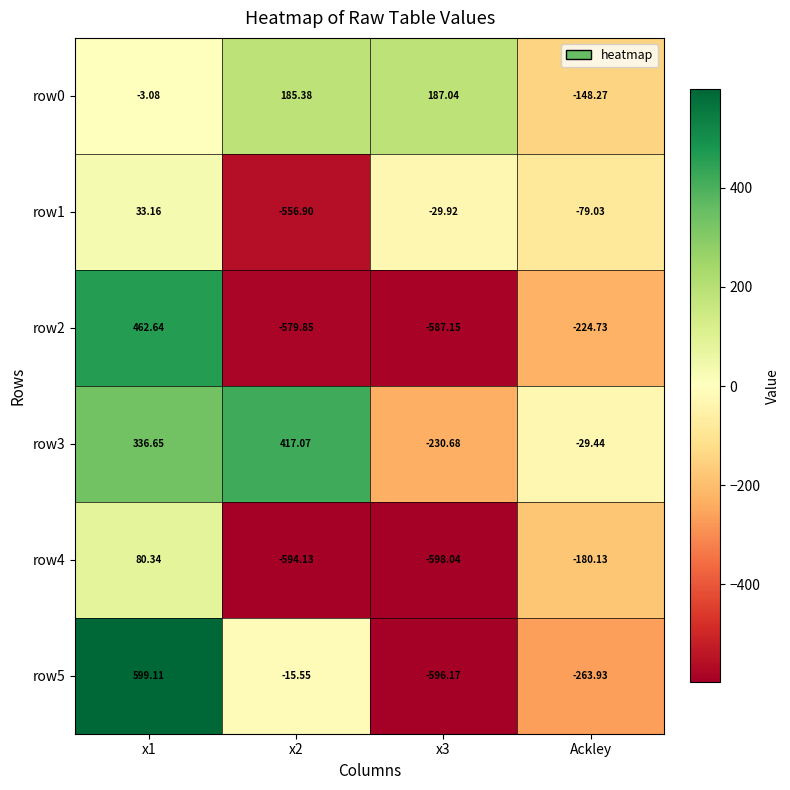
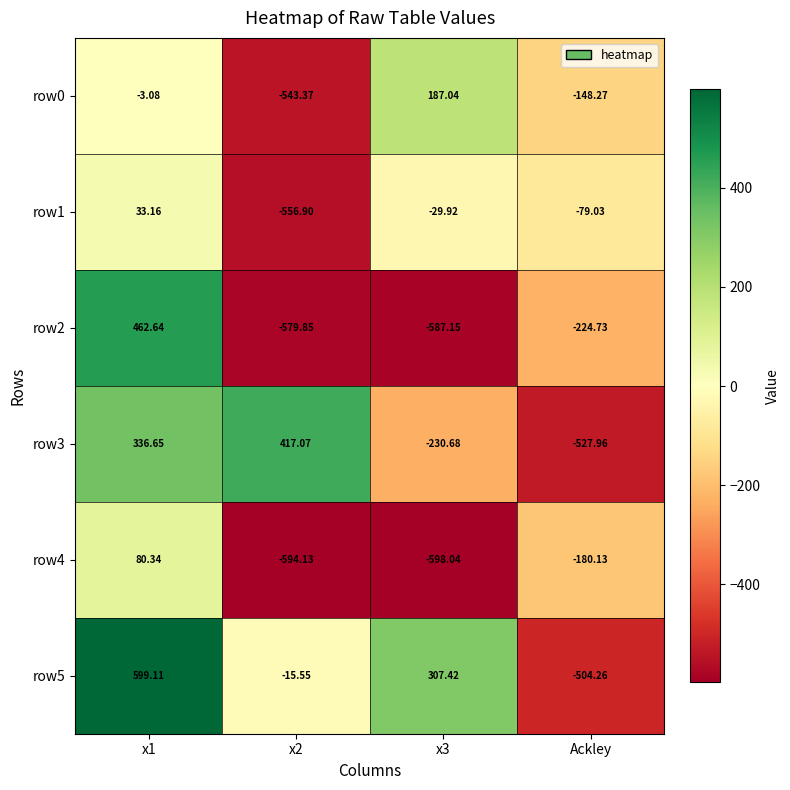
row0, x2: 185.38 -> -543.37
row3, Ackley: -29.44 -> -527.96
row5, x3: -596.17 -> 307.42
row5, Ackley: -263.93 -> -504.26
